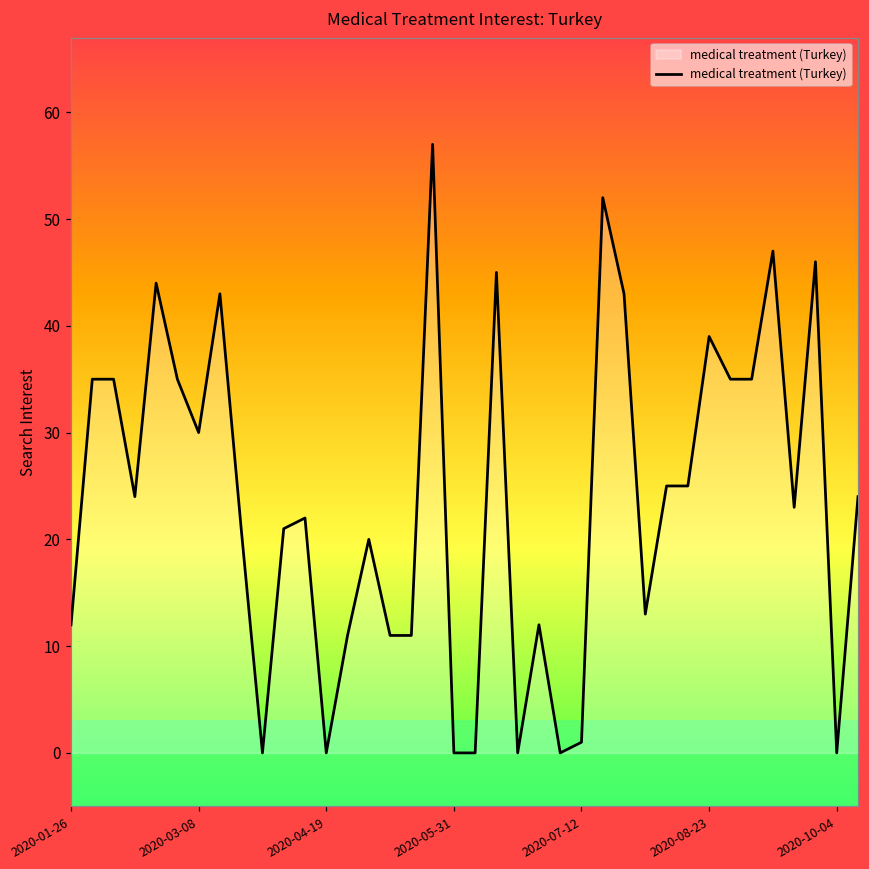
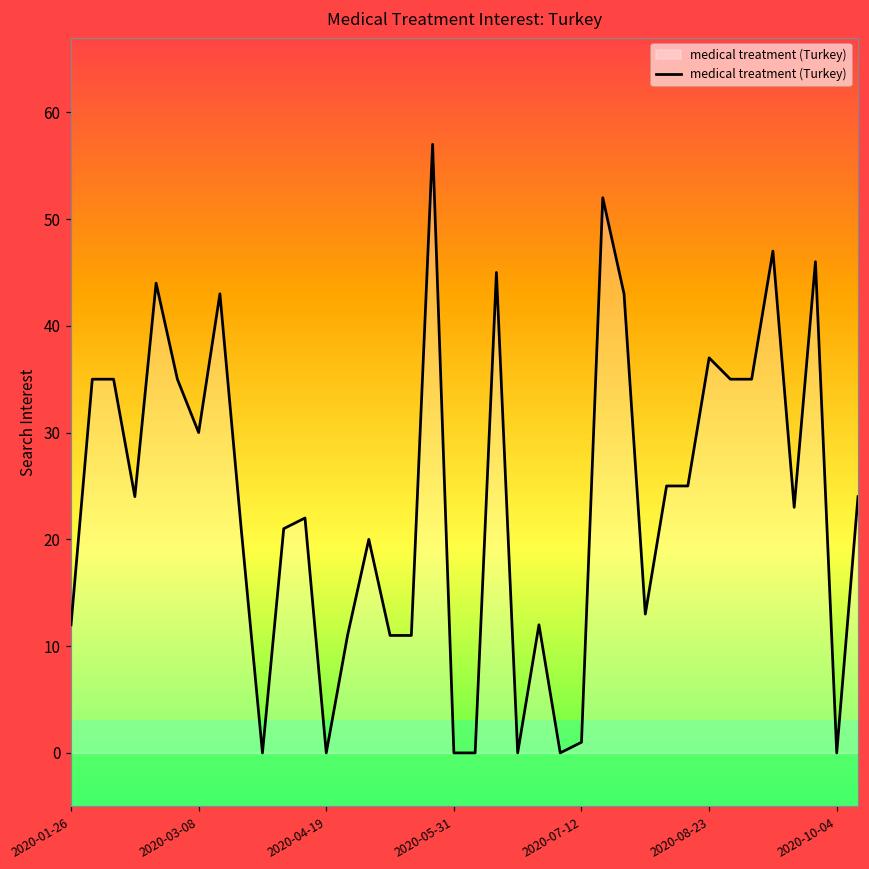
2020-08-23: 39 -> 37
